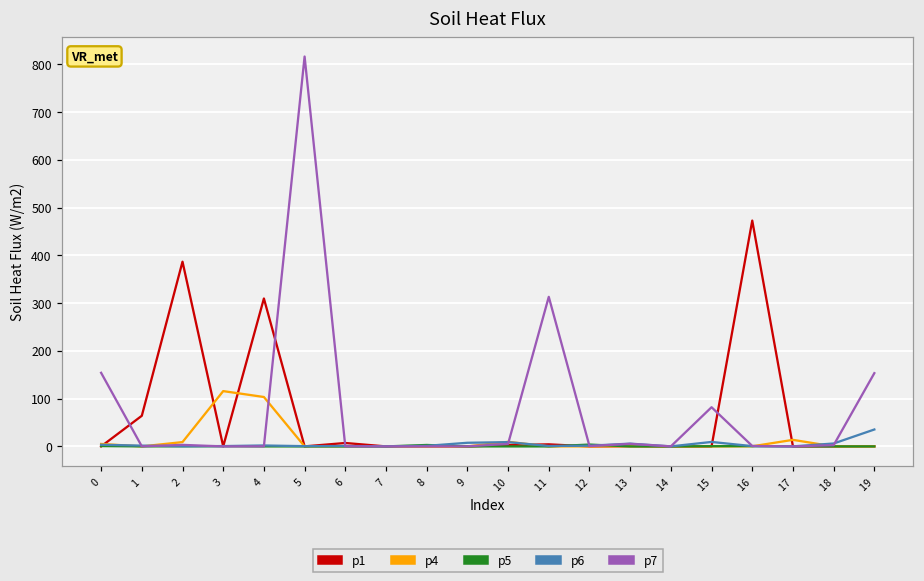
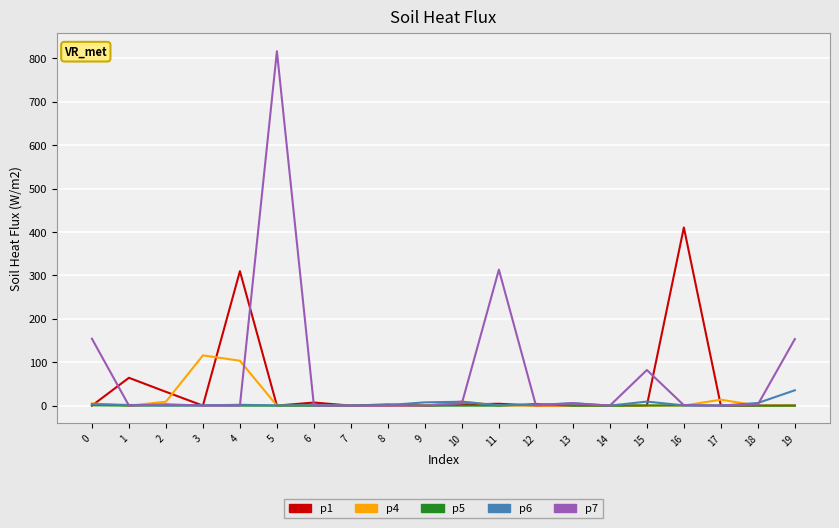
p1, 2: 390 -> 30
p1, 16: 470 -> 410
